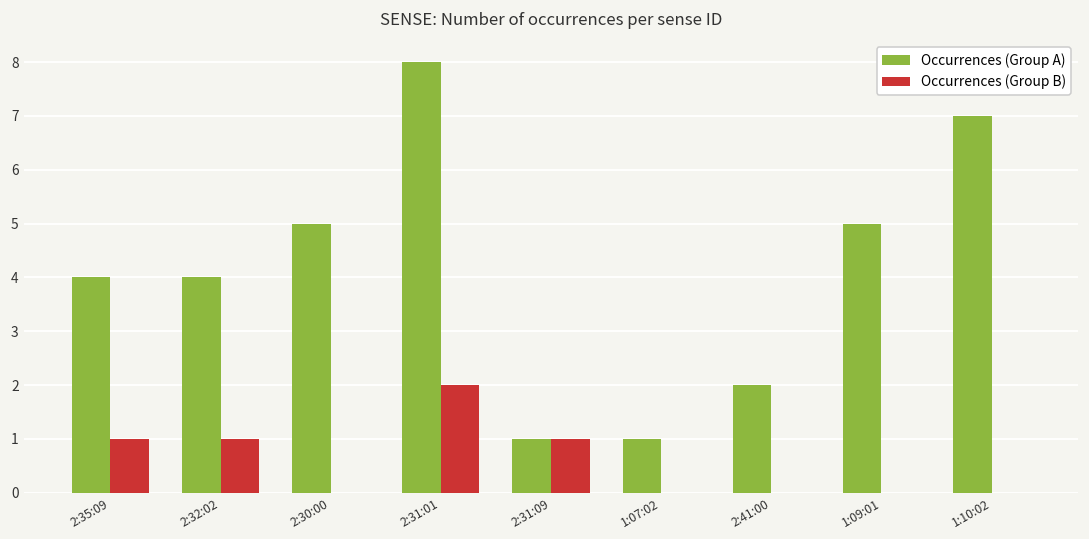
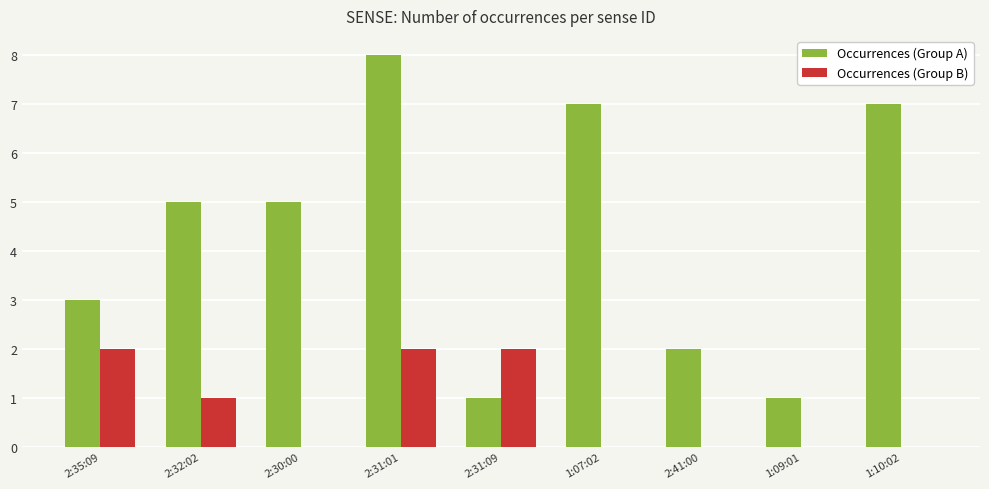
Occurrences (Group A), 2:35:09: 4 -> 3
Occurrences (Group B), 2:35:09: 1 -> 2
Occurrences (Group A), 2:32:02: 4 -> 5
Occurrences (Group B), 2:31:09: 1 -> 2
Occurrences (Group A), 1:07:02: 1 -> 7
Occurrences (Group A), 1:09:01: 5 -> 1
